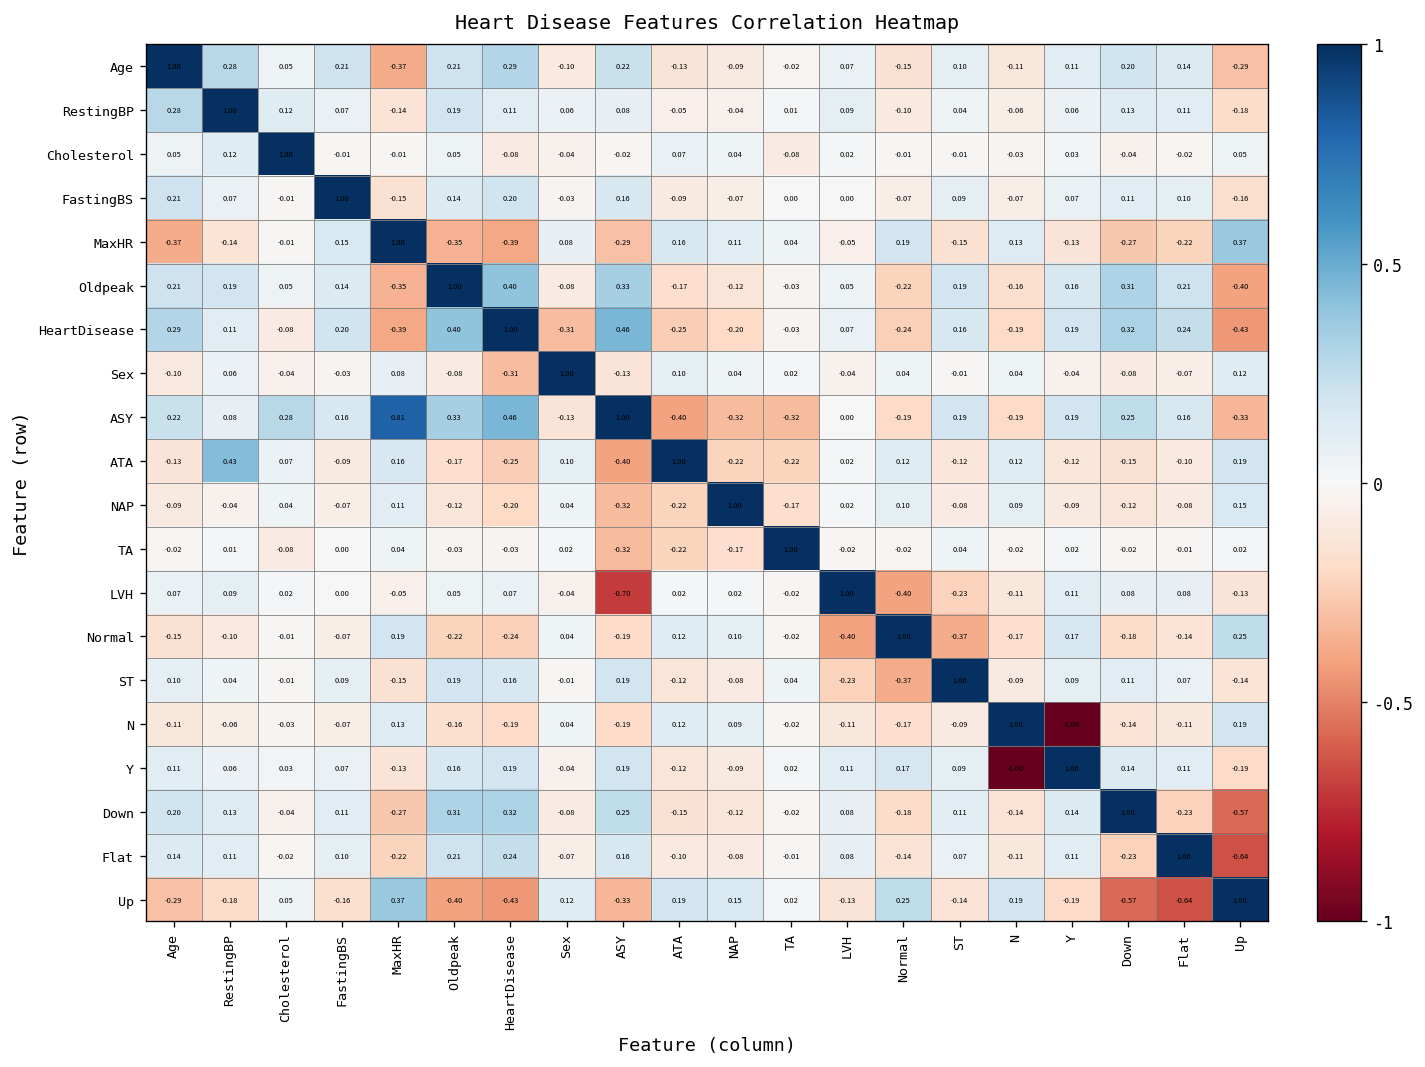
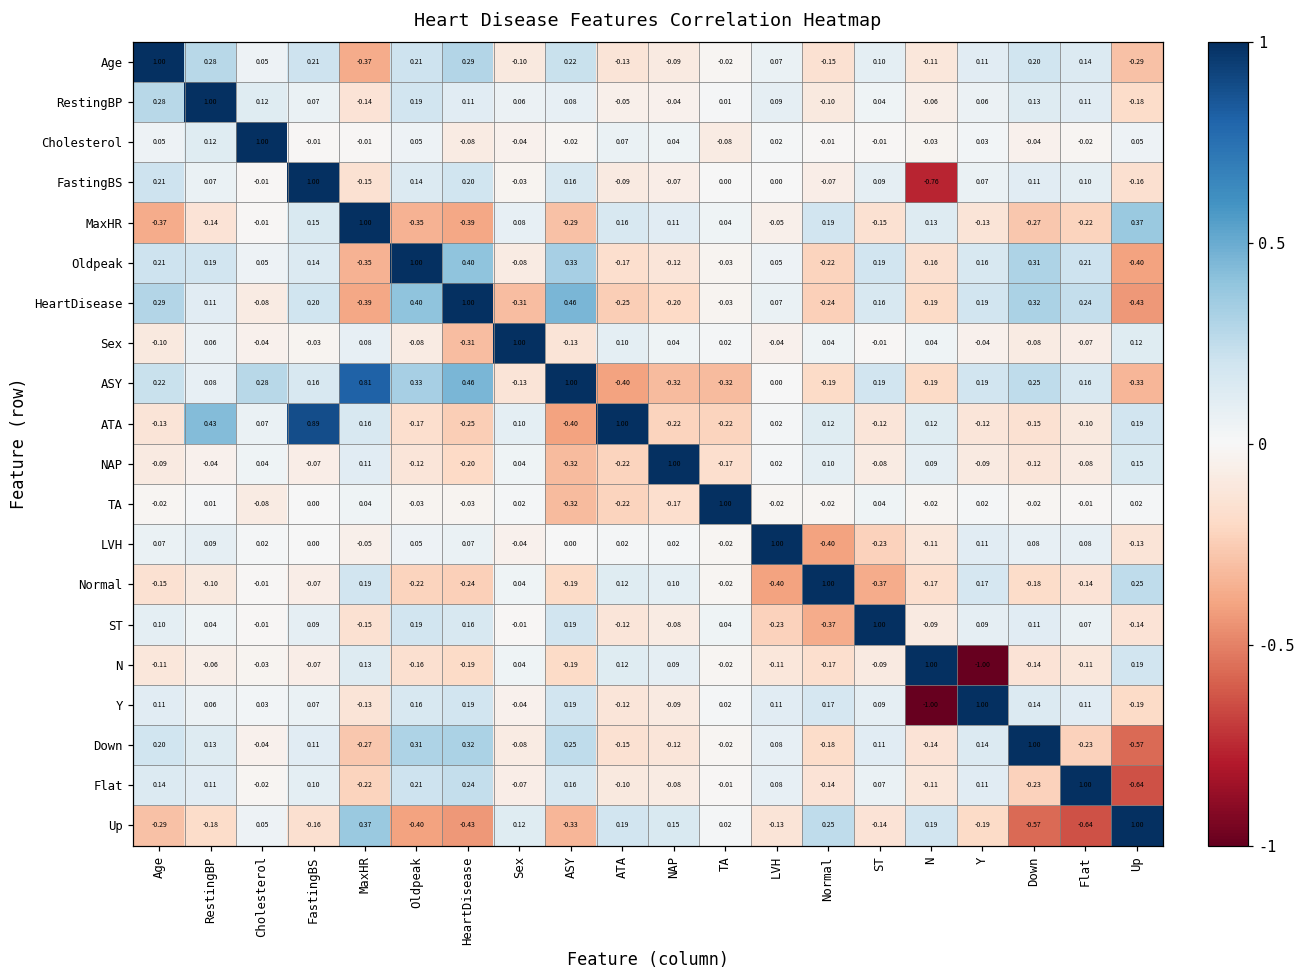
FastingBS, N: -0.07 -> -0.76
ATA, FastingBS: -0.09 -> 0.89
LVH, ASY: -0.70 -> 0.00
